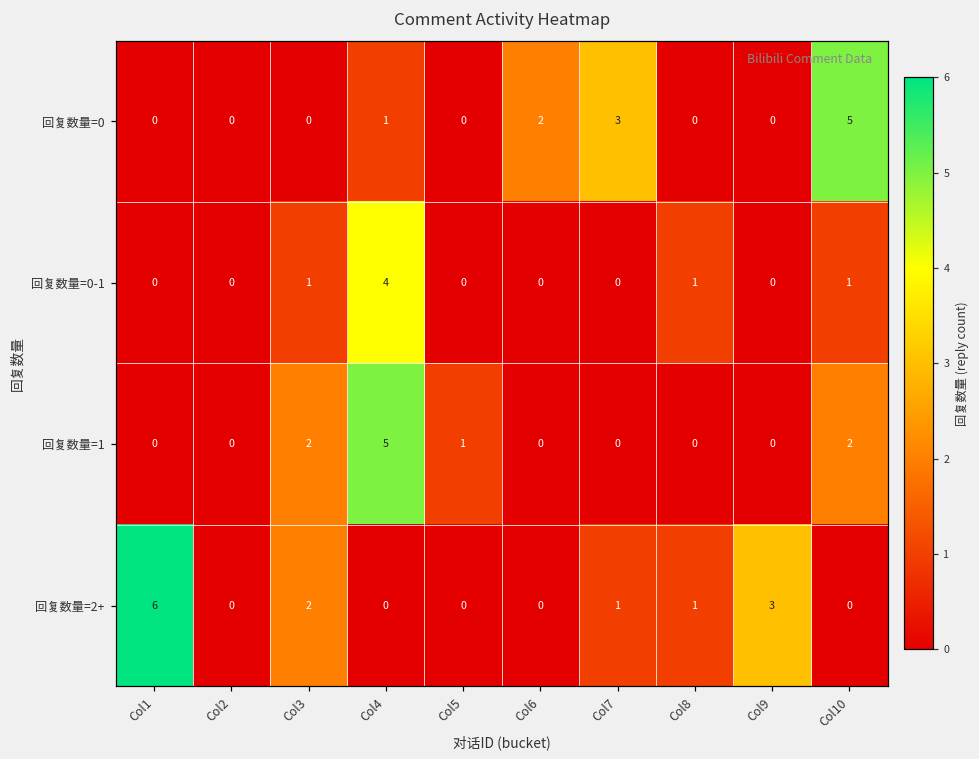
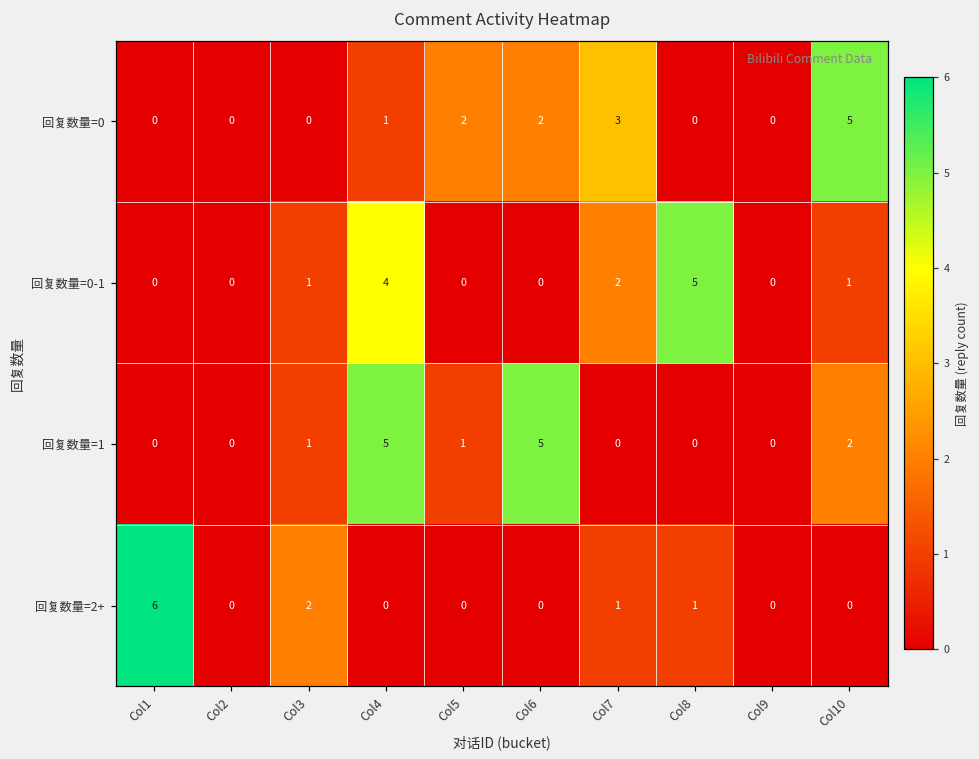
回复数量=0, Col5: 0 -> 2
回复数量=0-1, Col7: 0 -> 2
回复数量=0-1, Col8: 1 -> 5
回复数量=1, Col3: 2 -> 1
回复数量=1, Col6: 0 -> 5
回复数量=2+, Col9: 3 -> 0
